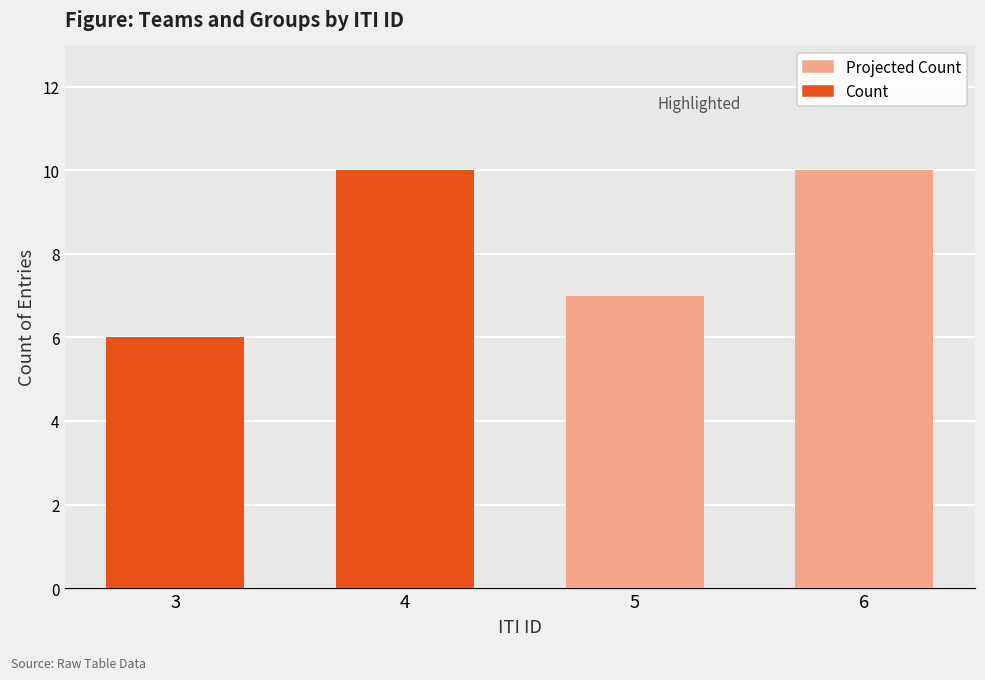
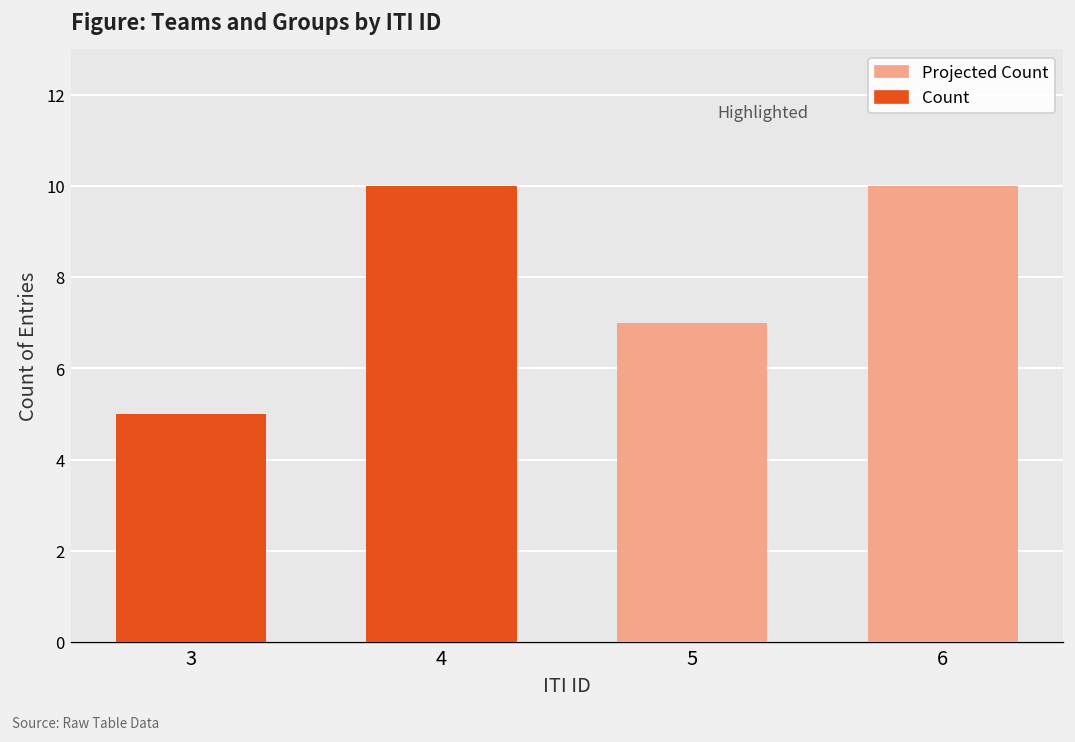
3: 6 -> 5
